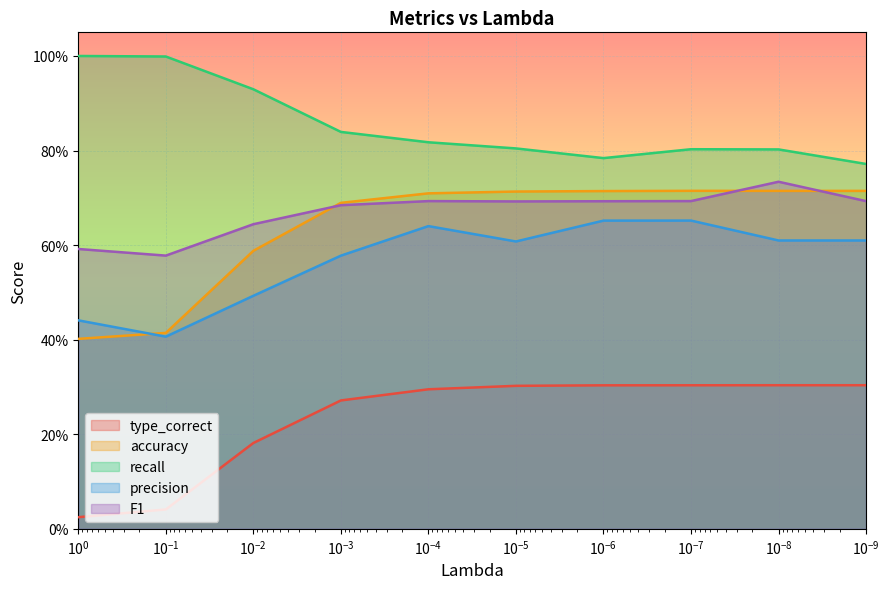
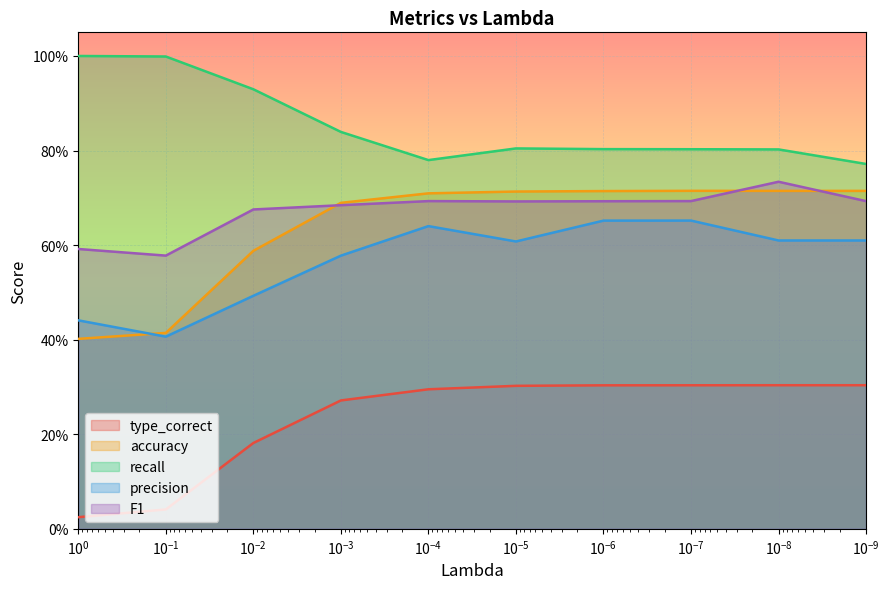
F1, 10^-2: 64% -> 68%
recall, 10^-4: 82% -> 78%
recall, 10^-6: 78% -> 80%
